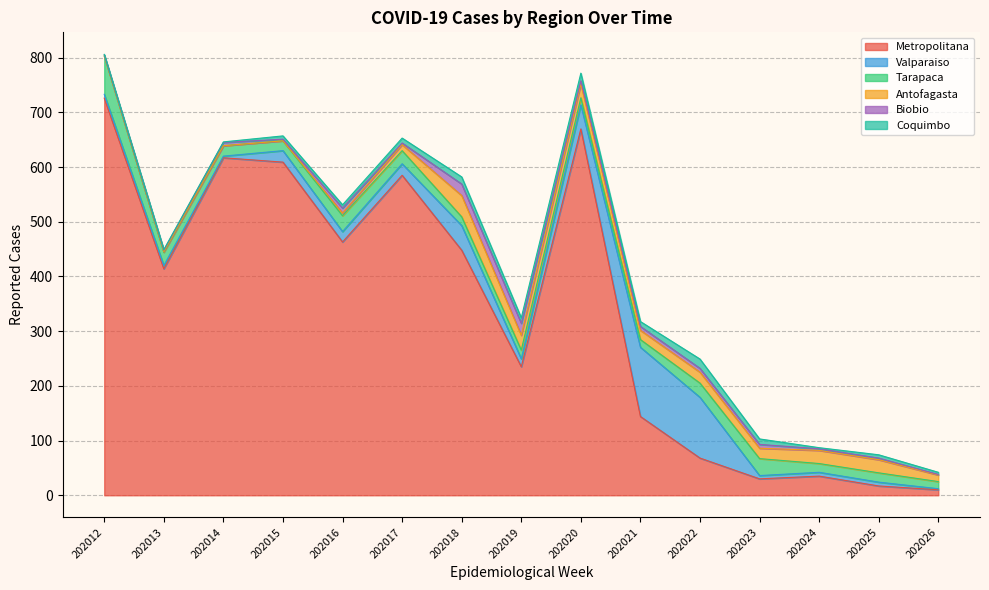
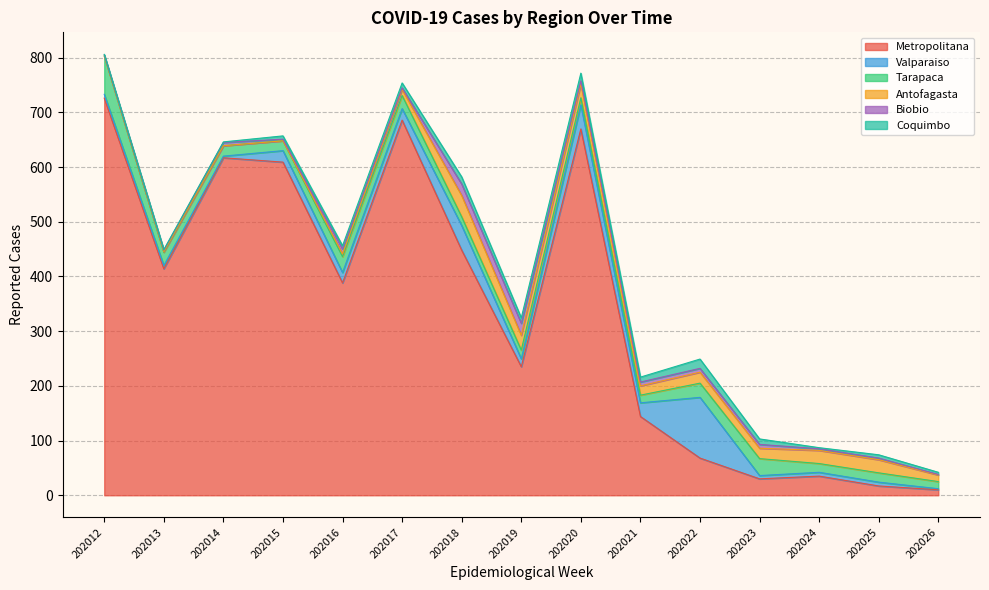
Metropolitana, 202016: 460 -> 390
Metropolitana, 202017: 590 -> 690
Valparaiso, 202021: 130 -> 30
